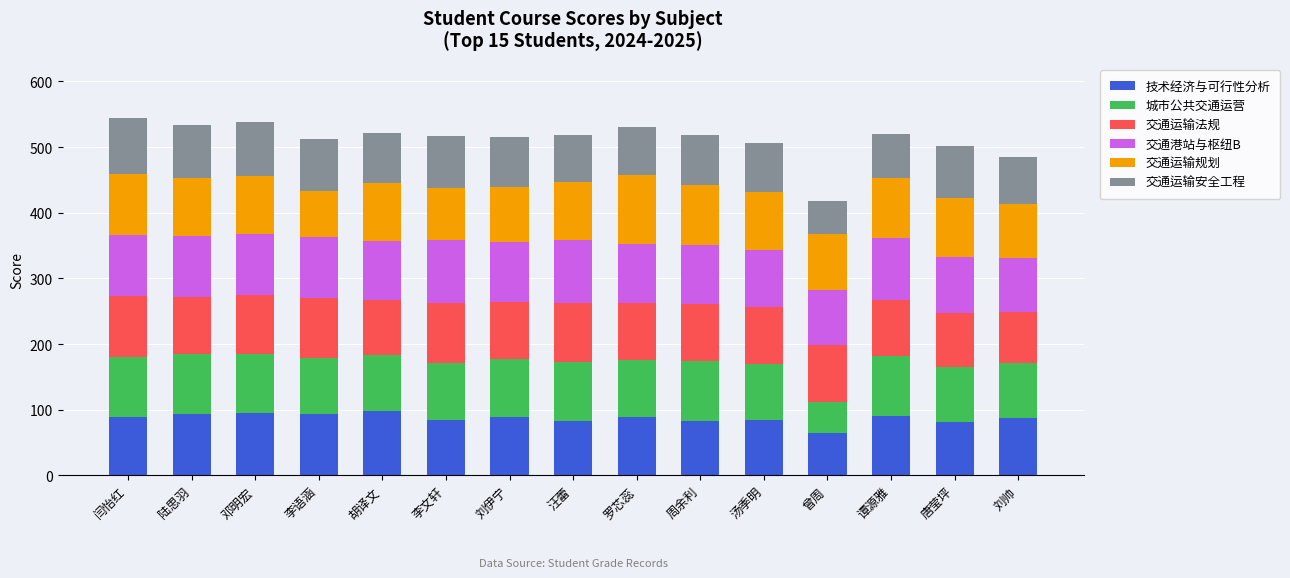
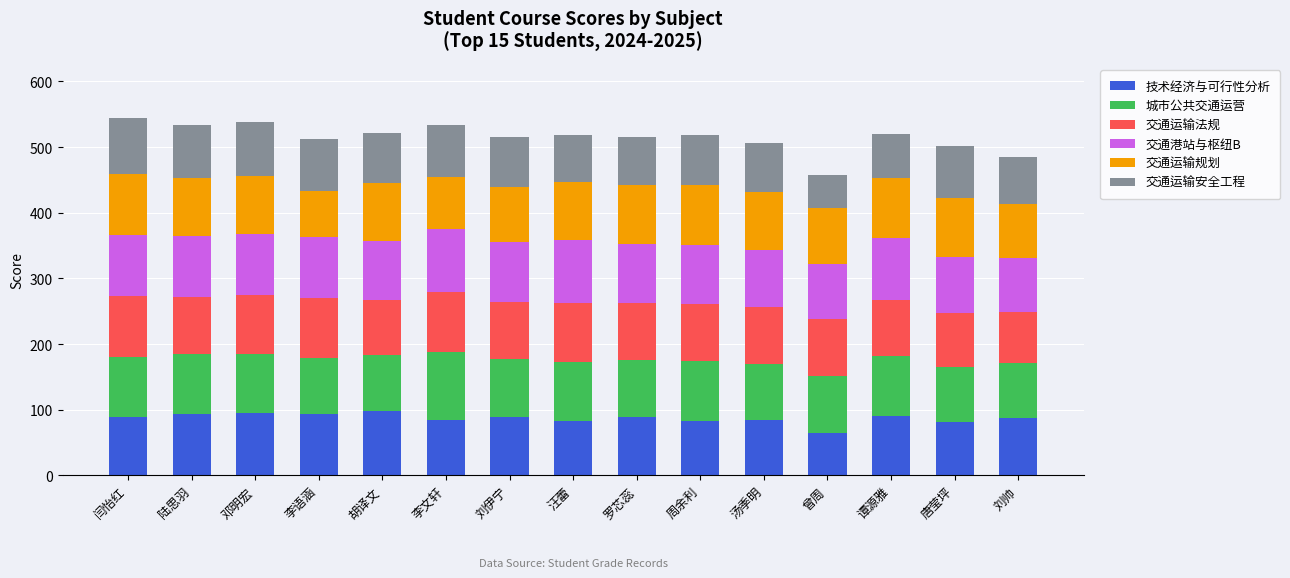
城市公共交通运营, 李文轩: 90 -> 100
交通运输规划, 罗芯蕊: 110 -> 90
城市公共交通运营, 曾周: 50 -> 90
